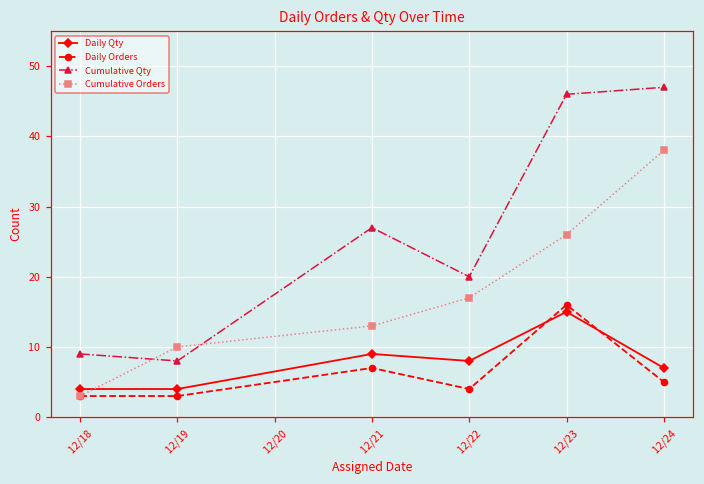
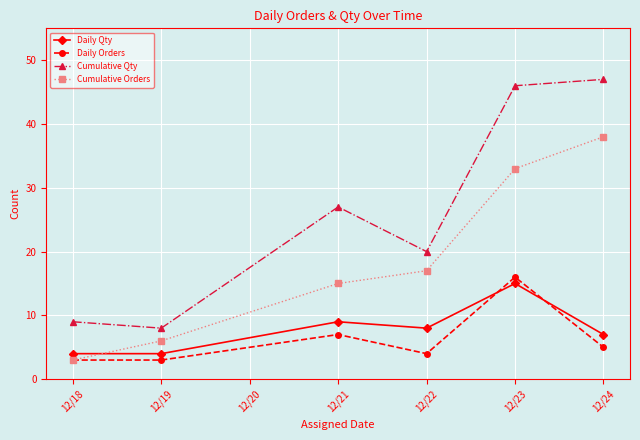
Cumulative Orders, 12/19: 10 -> 6
Cumulative Orders, 12/21: 13 -> 15
Cumulative Orders, 12/23: 26 -> 33
